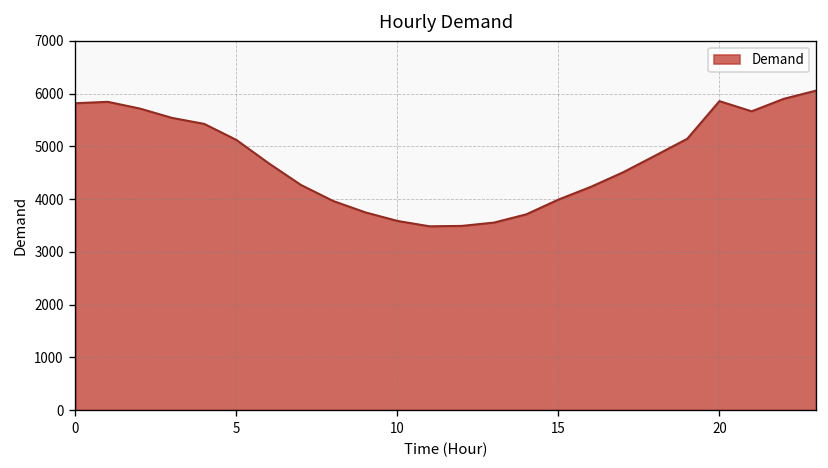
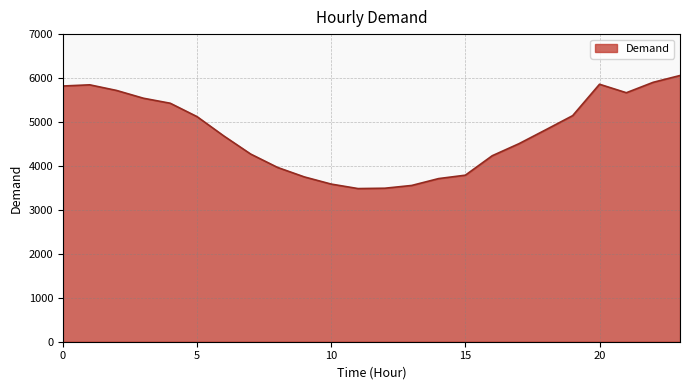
15: 4000 -> 3800
